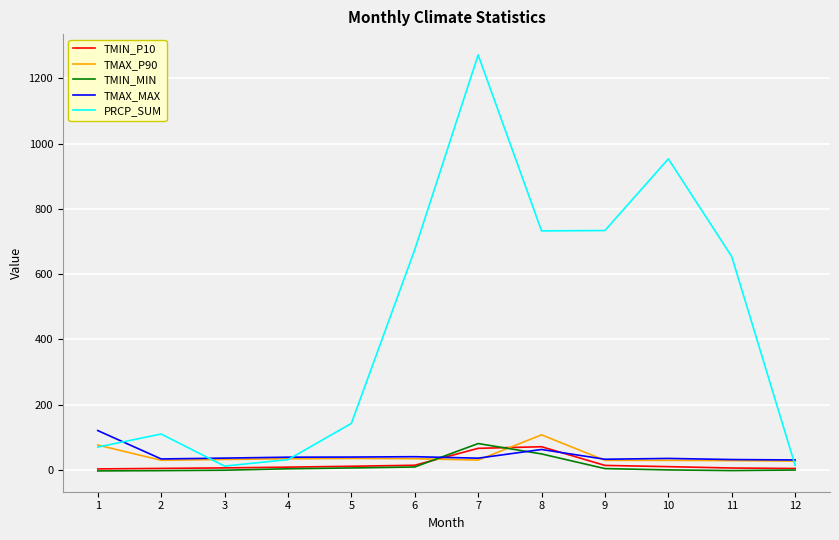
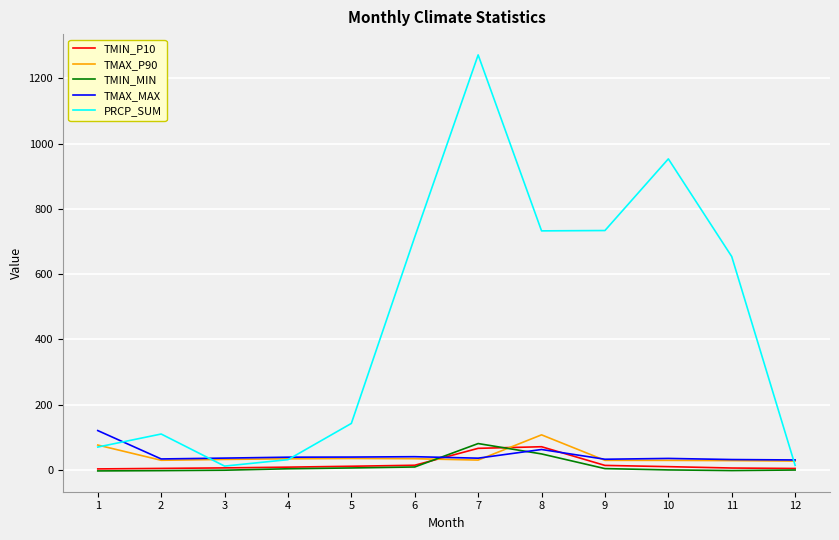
PRCP_SUM, 6: 680 -> 710
